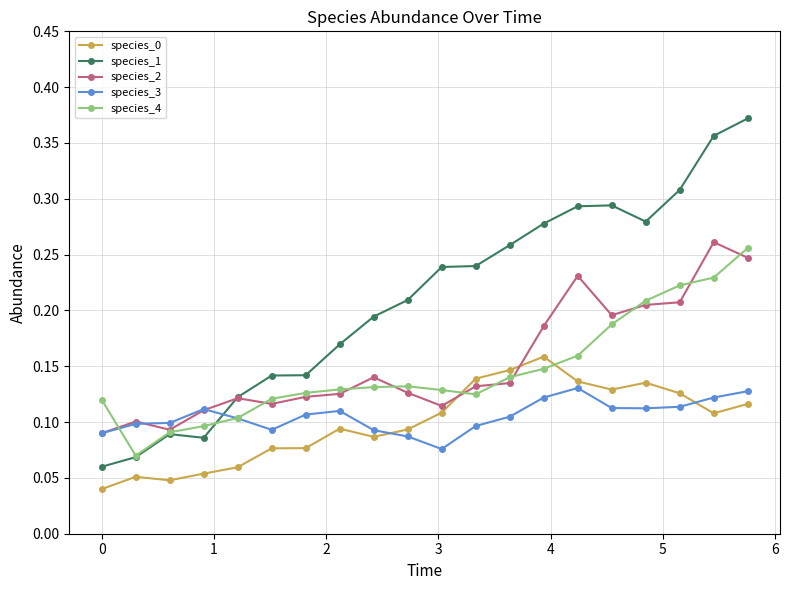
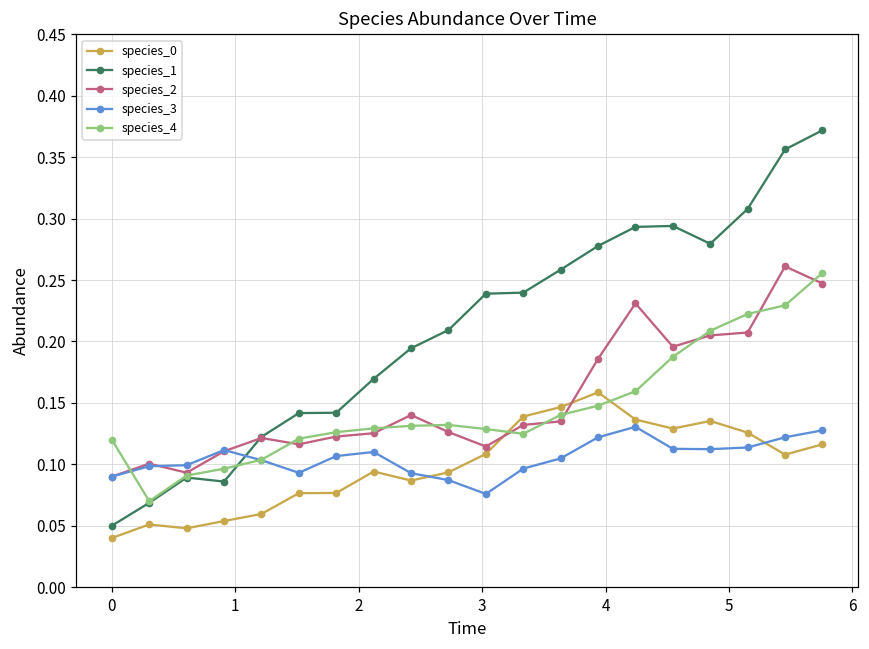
species_1, 0: 0.06 -> 0.05
